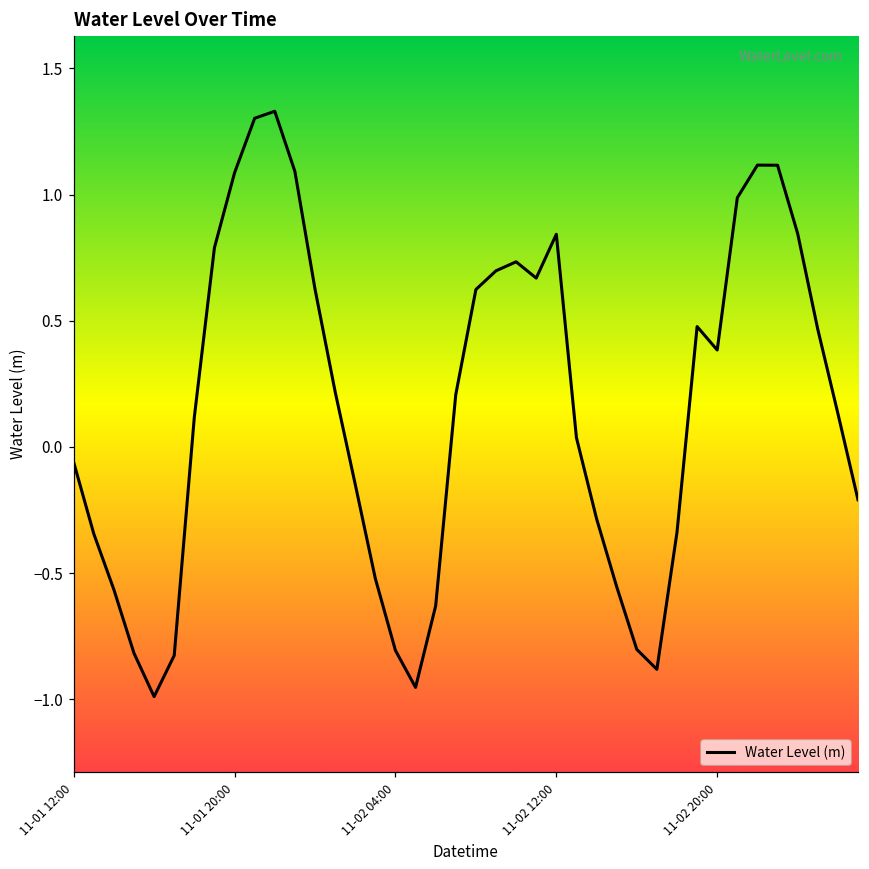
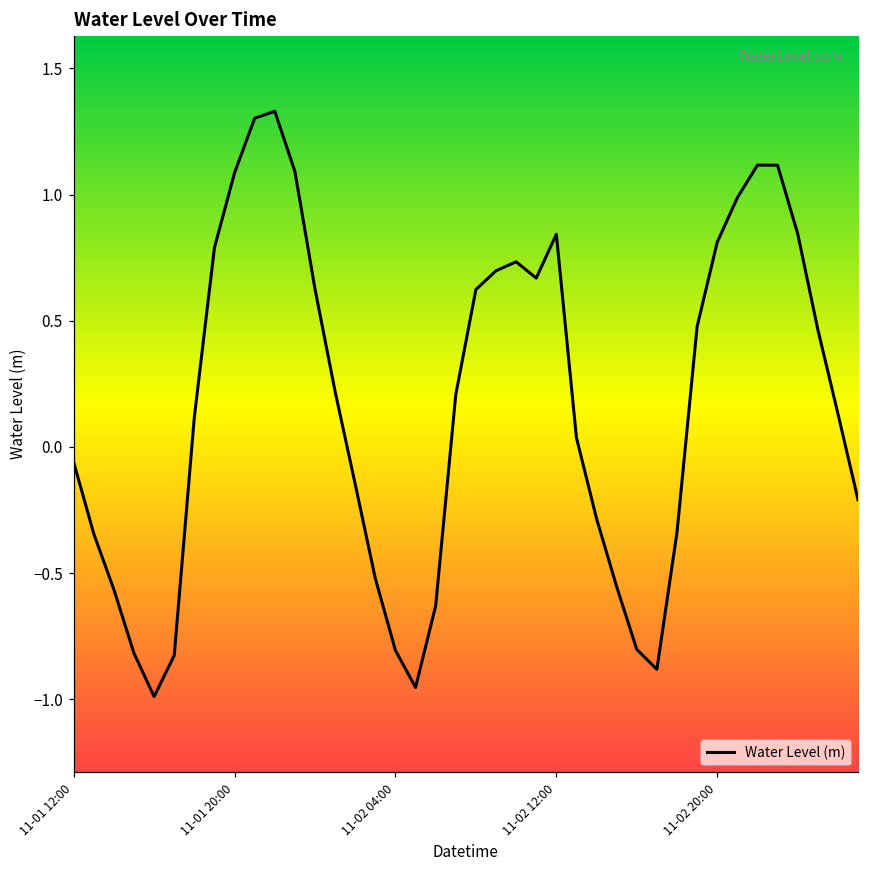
11-02 20:00: 0.38 -> 0.81
